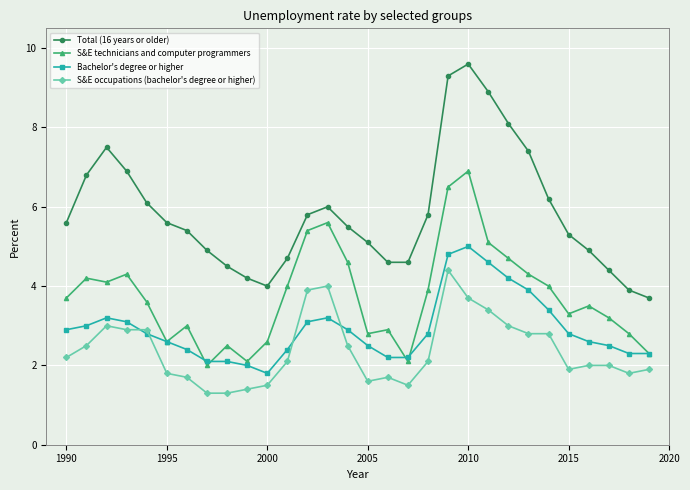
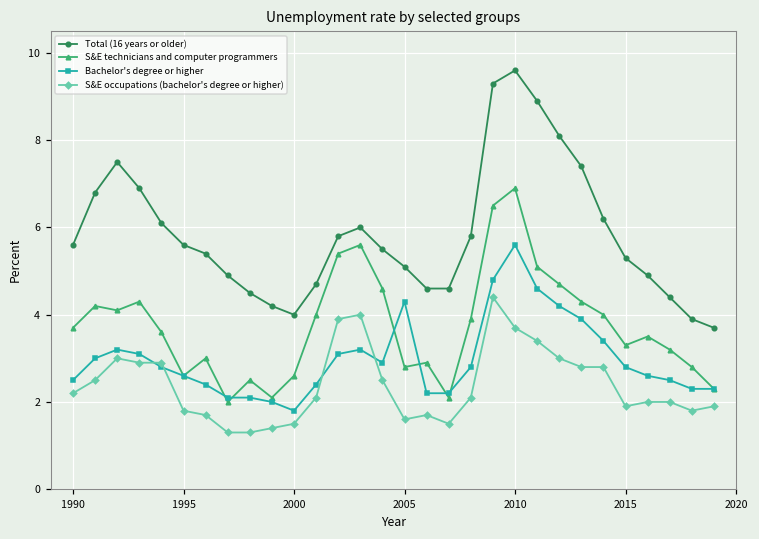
Bachelor's degree or higher, 1990: 2.9 -> 2.5
Bachelor's degree or higher, 2005: 2.5 -> 4.3
Bachelor's degree or higher, 2010: 5.0 -> 5.6
